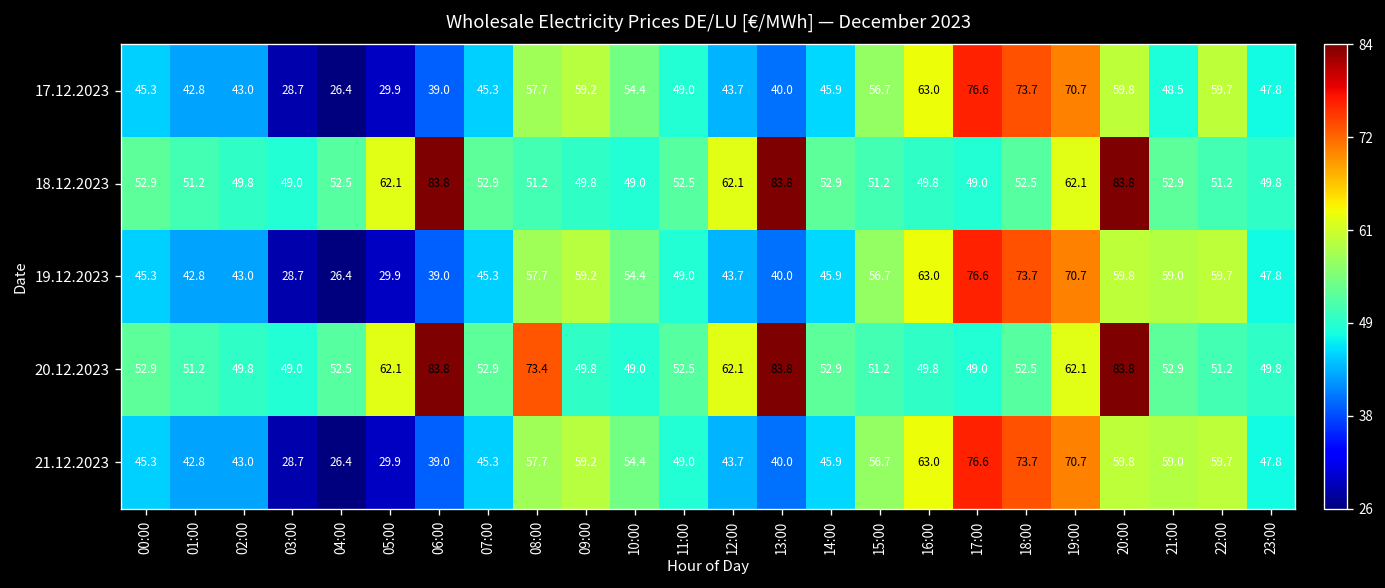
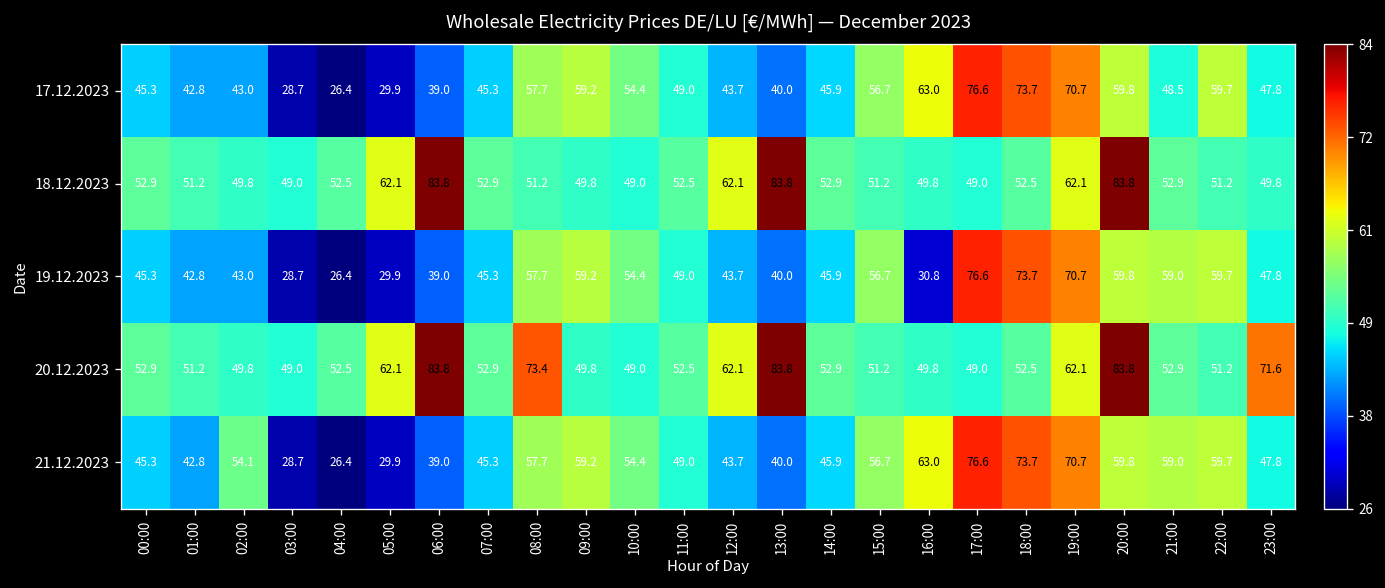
19.12.2023, 16:00: 63.0 -> 30.8
20.12.2023, 23:00: 49.8 -> 71.6
21.12.2023, 02:00: 43.0 -> 54.1
